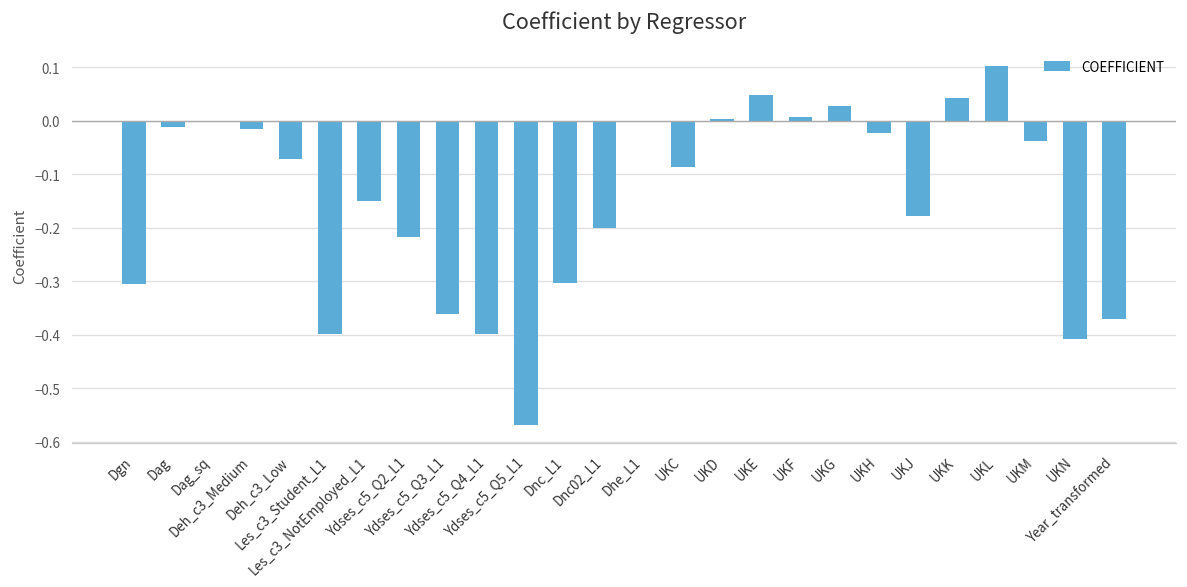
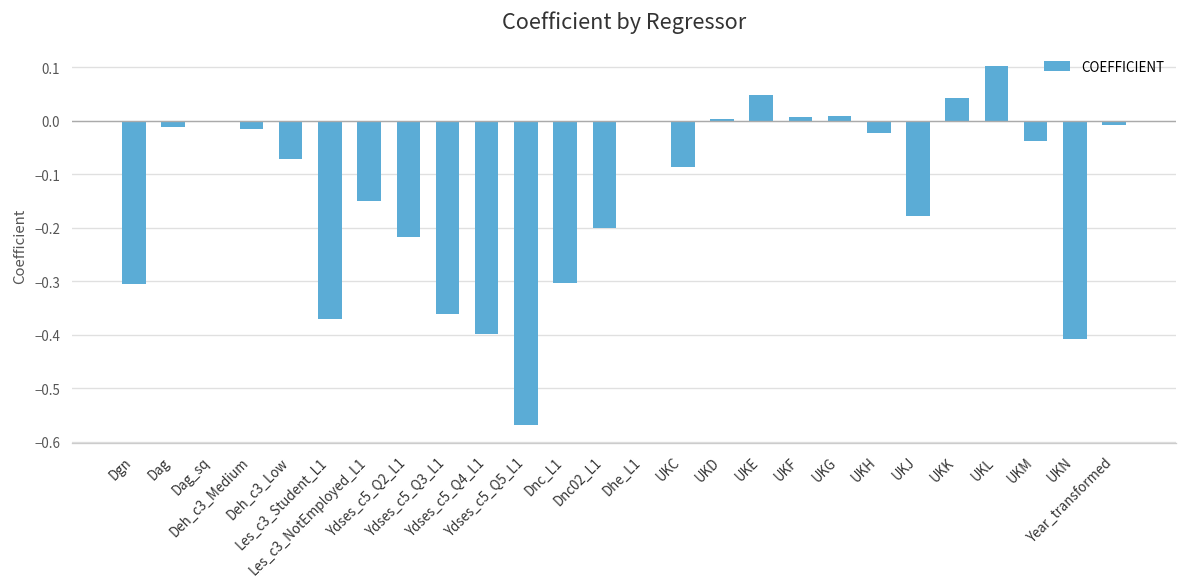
Les_c3_Student_L1: -0.40 -> -0.37
UKG: 0.03 -> 0.01
Year_transformed: -0.37 -> -0.01
